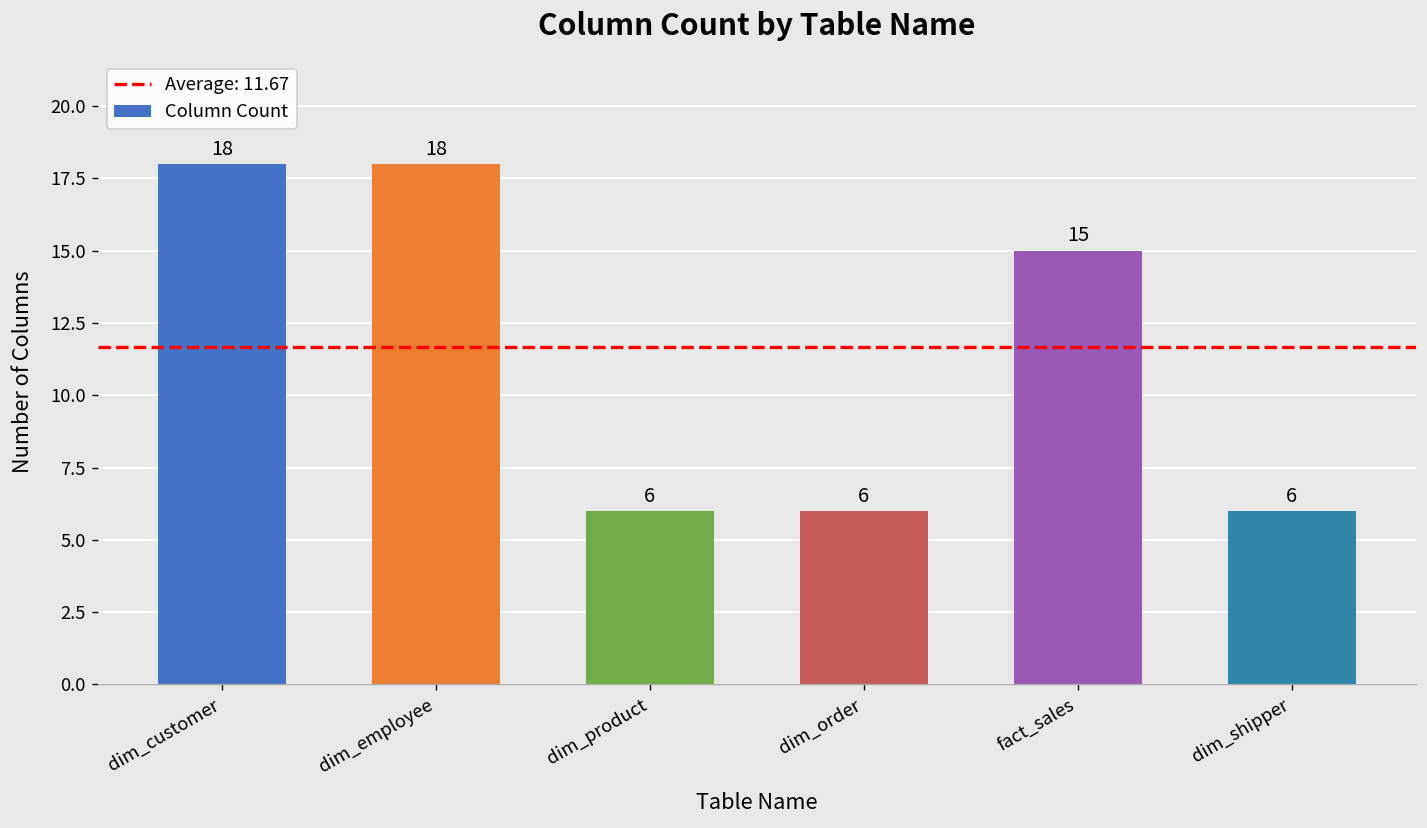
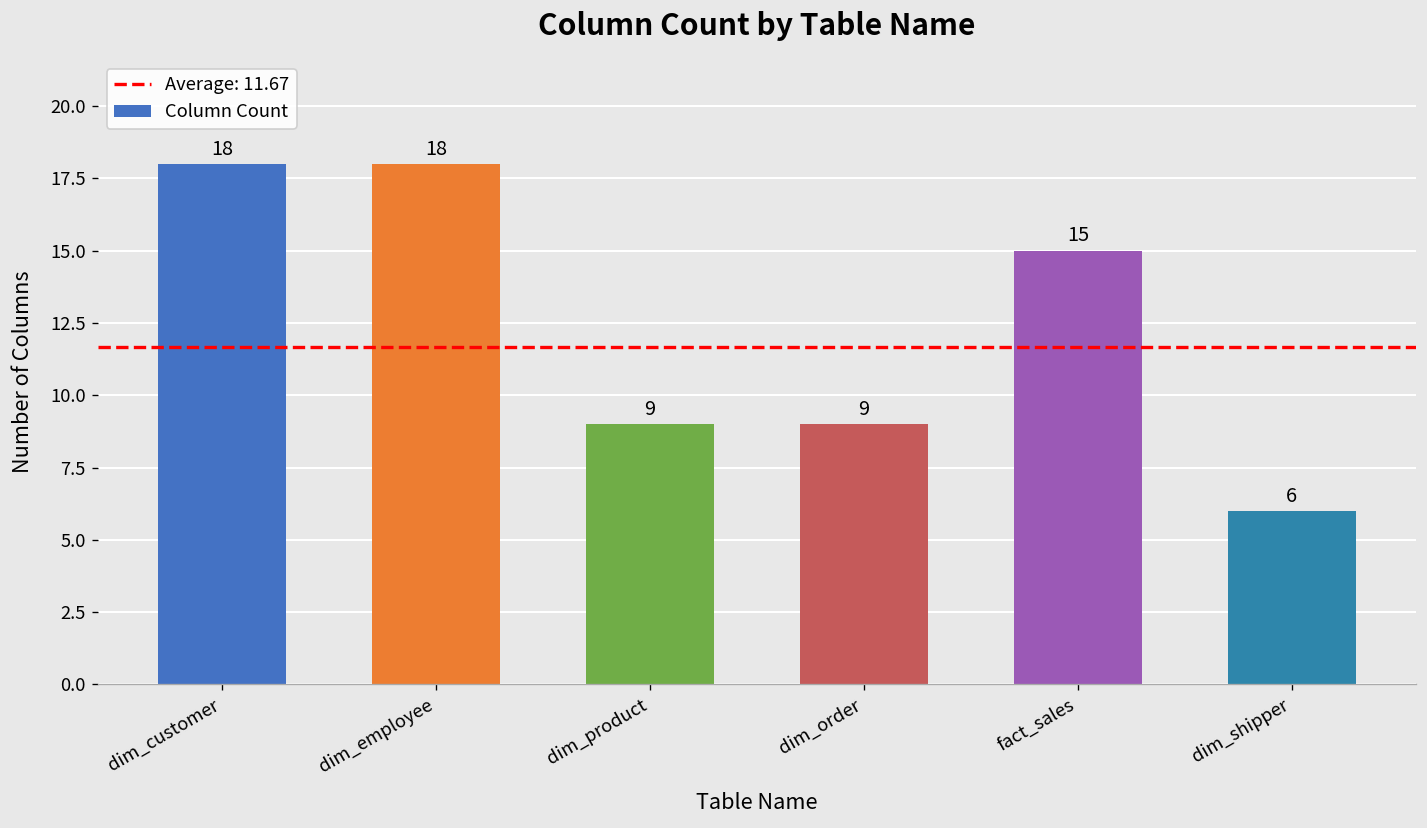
dim_product: 6 -> 9
dim_order: 6 -> 9
